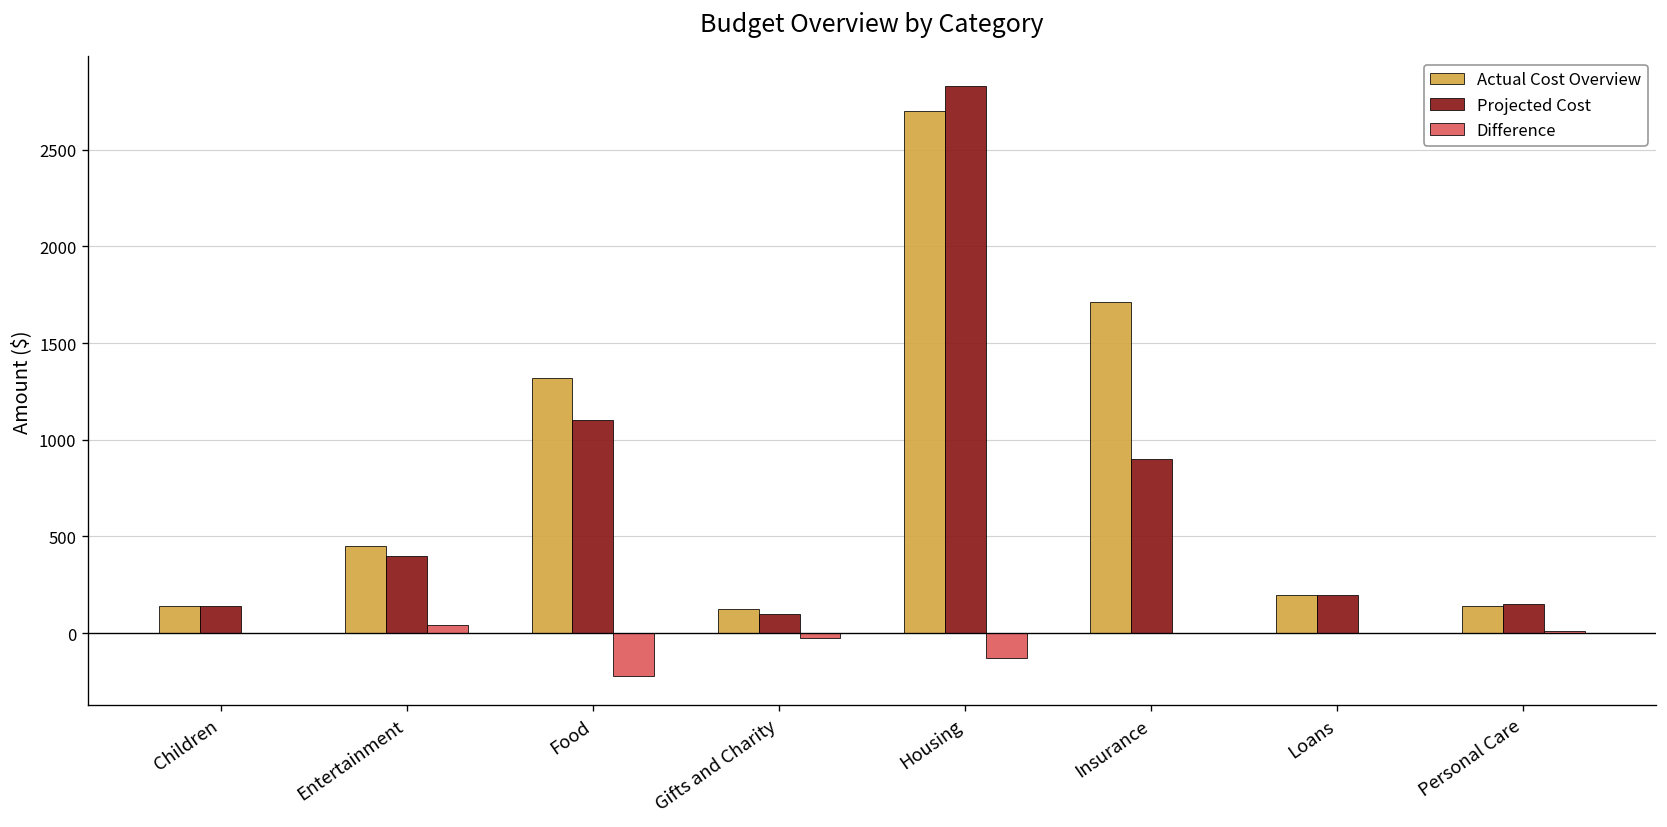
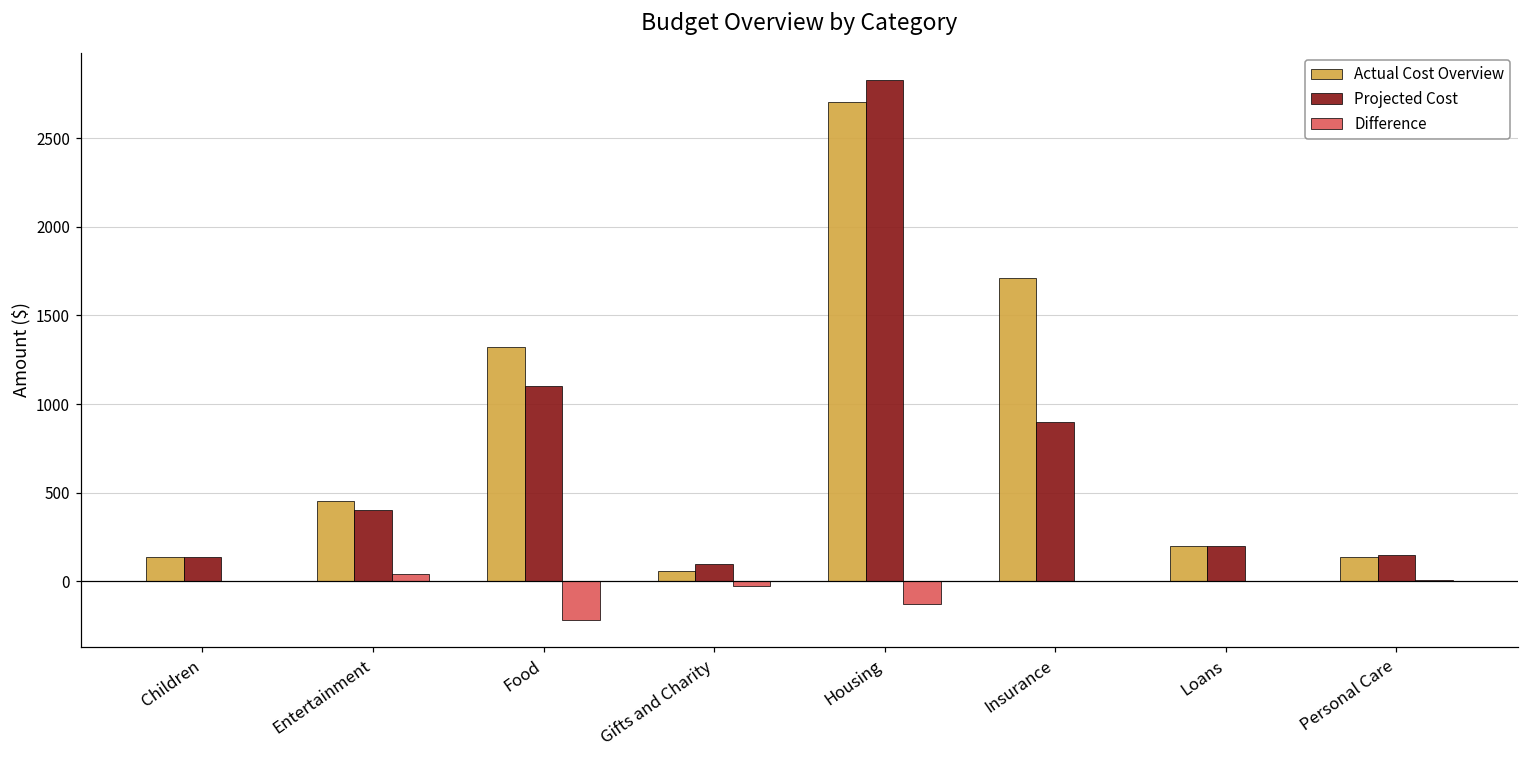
Actual Cost Overview, Gifts and Charity: 130 -> 60
